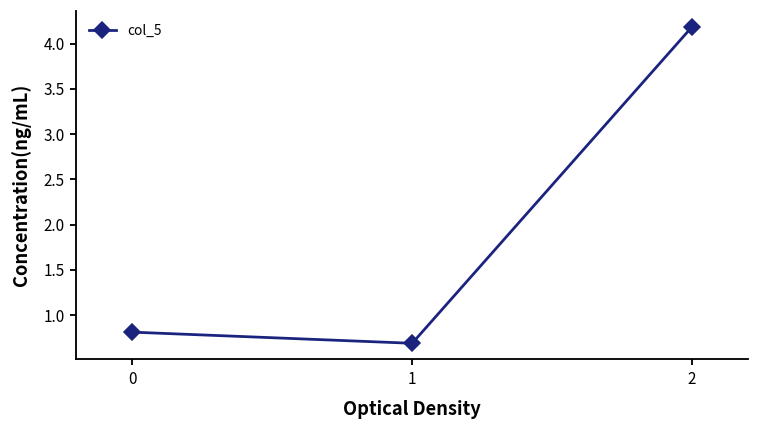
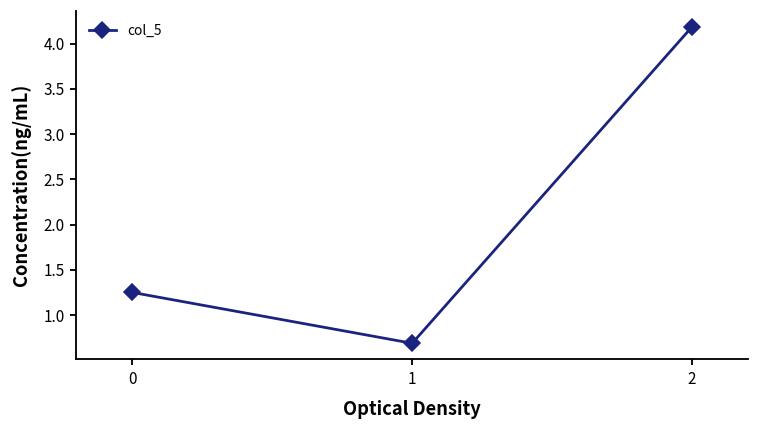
0: 0.8 -> 1.2
